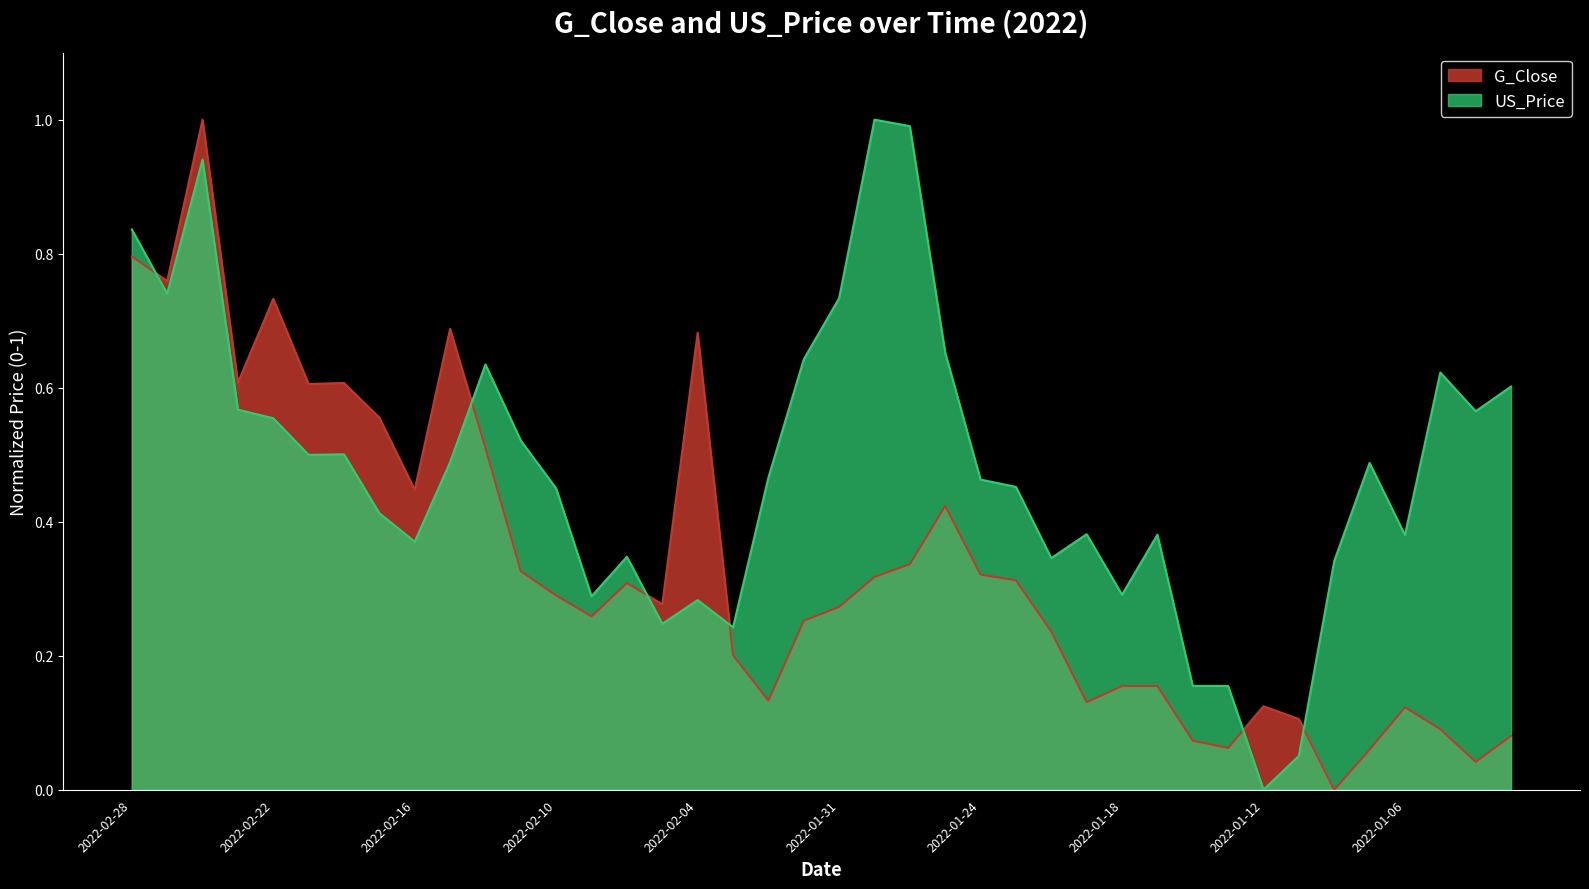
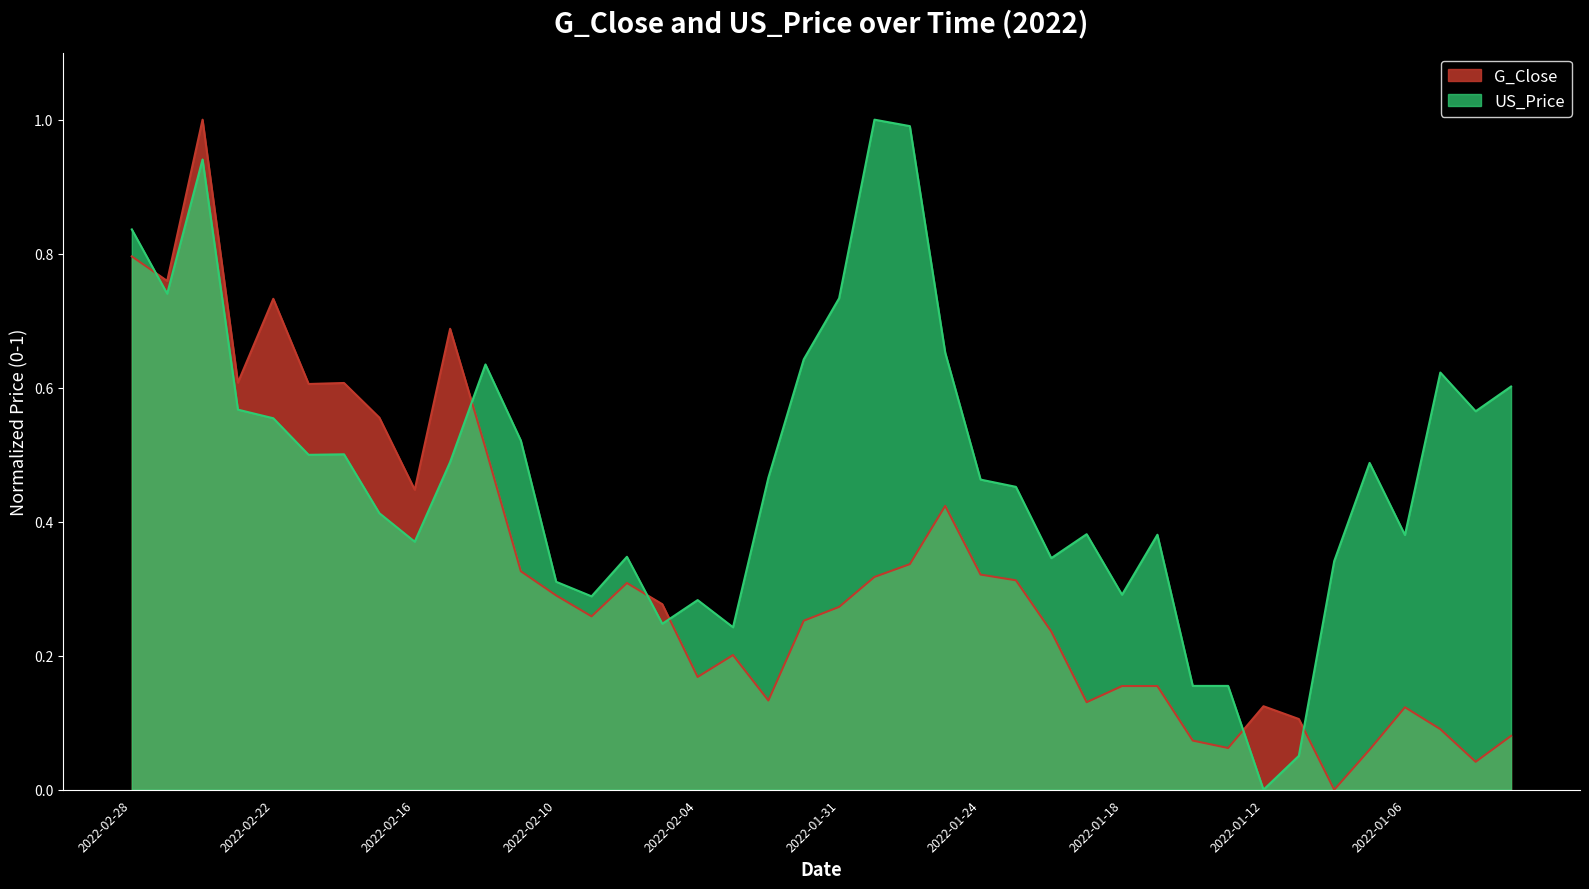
US_Price, 2022-02-10: 0.45 -> 0.31
G_Close, 2022-02-04: 0.68 -> 0.17
